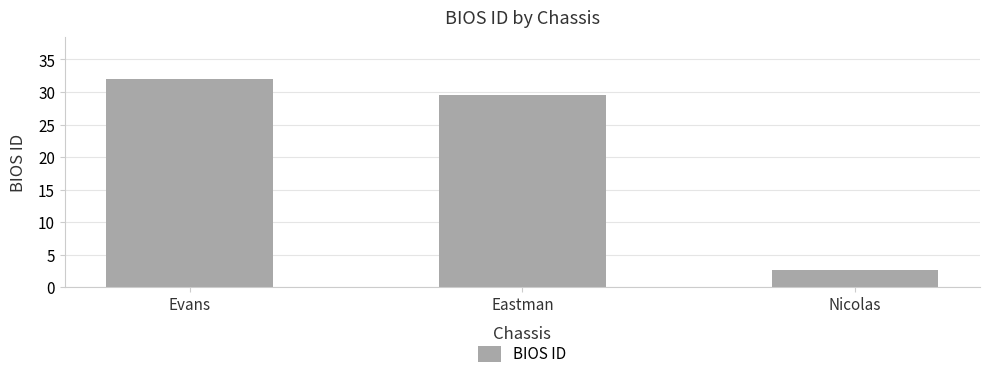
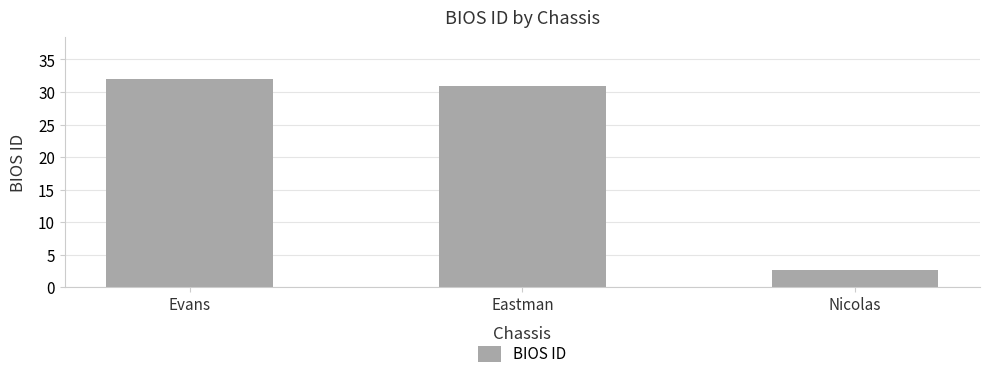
Eastman: 30 -> 31
